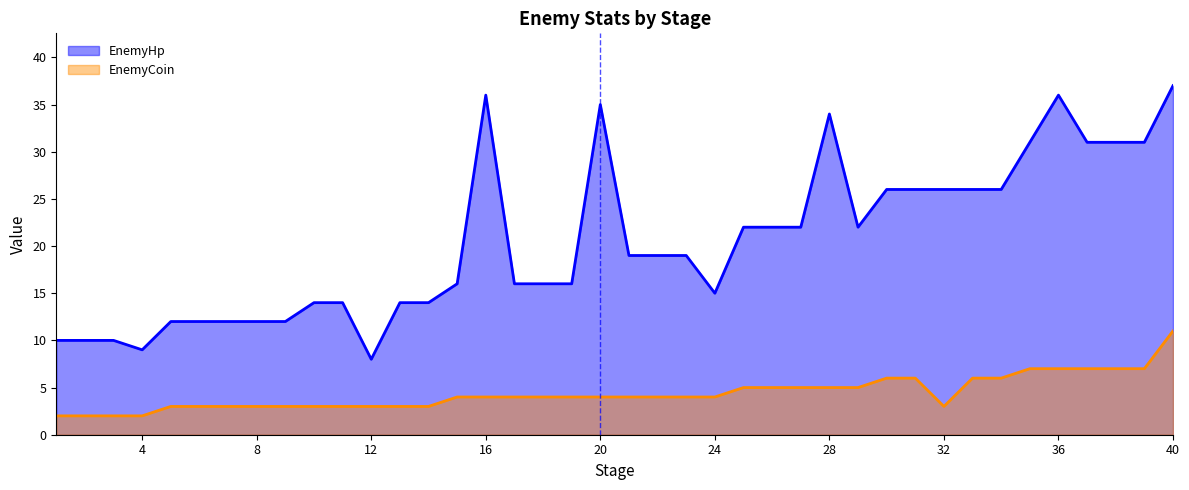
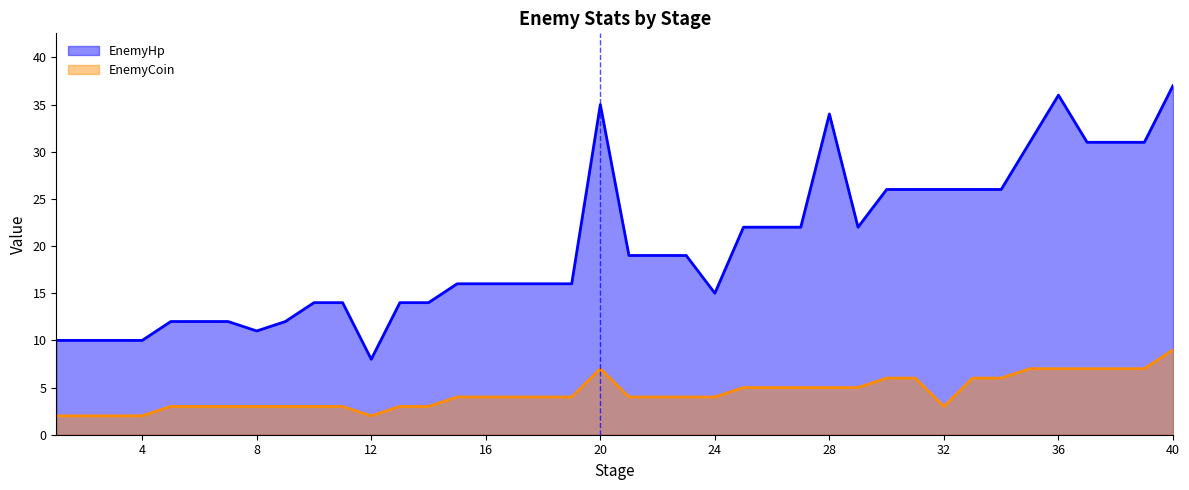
EnemyHp, 4: 9 -> 10
EnemyHp, 8: 12 -> 11
EnemyCoin, 12: 3 -> 2
EnemyHp, 16: 36 -> 16
EnemyCoin, 20: 4 -> 7
EnemyCoin, 40: 11 -> 9
